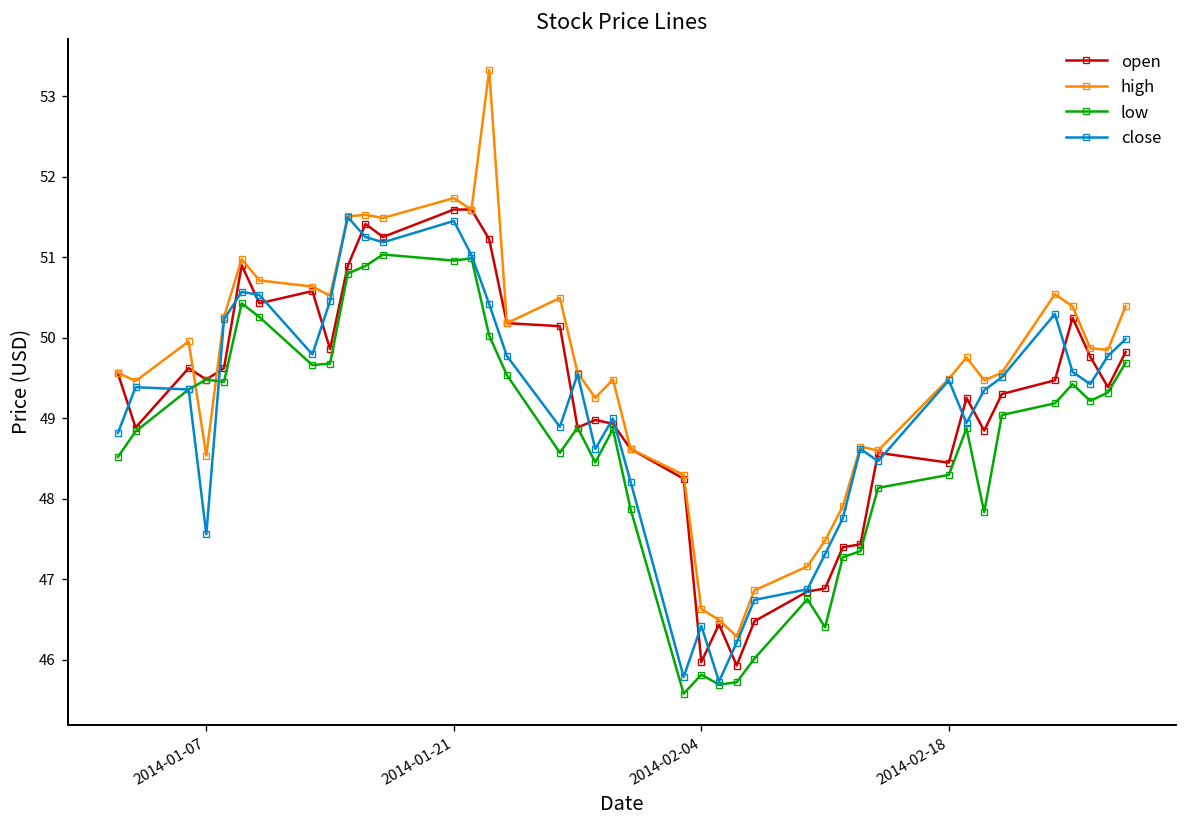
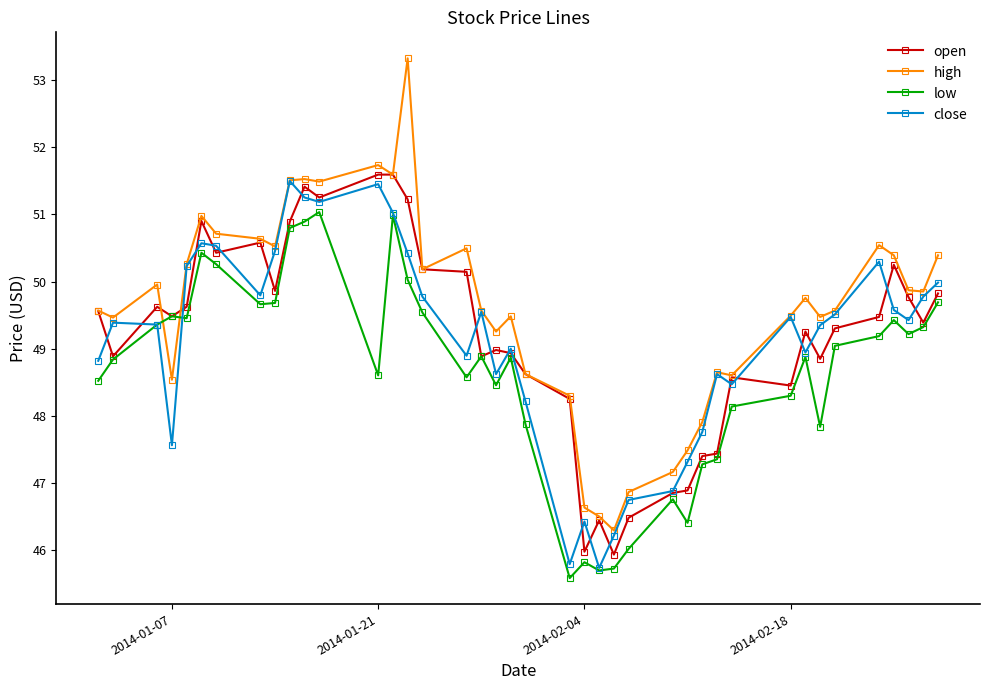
low, 2014-01-21: 51.0 -> 48.6
